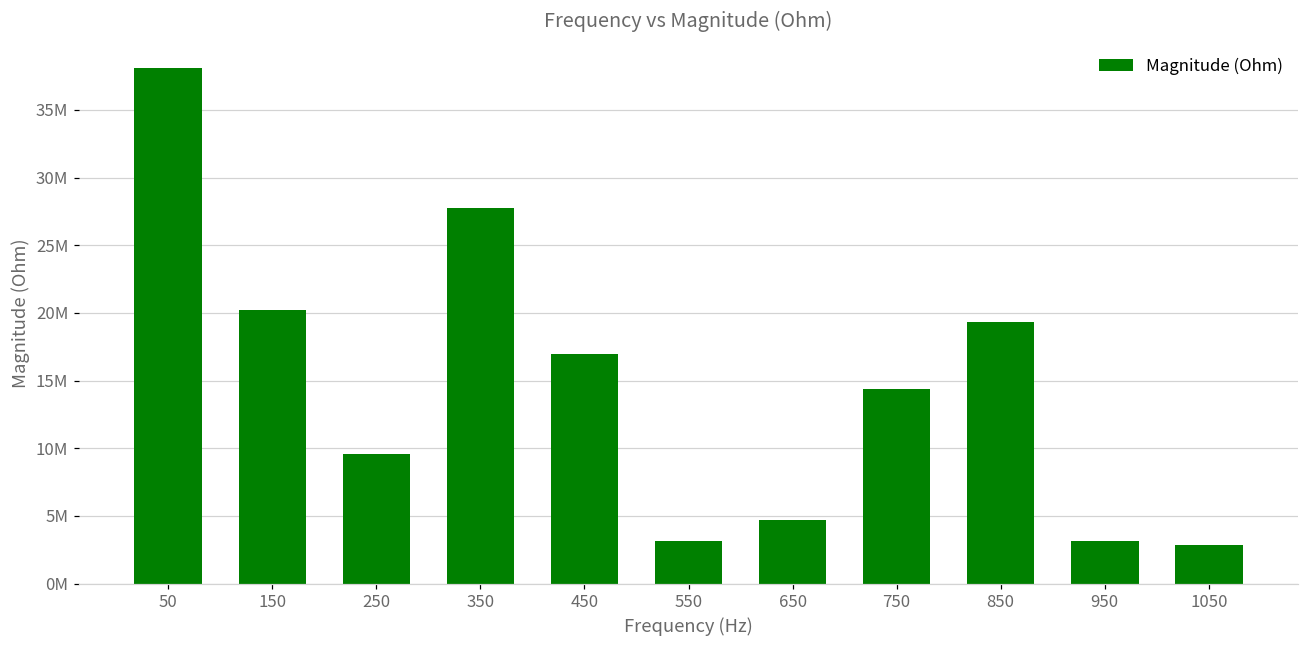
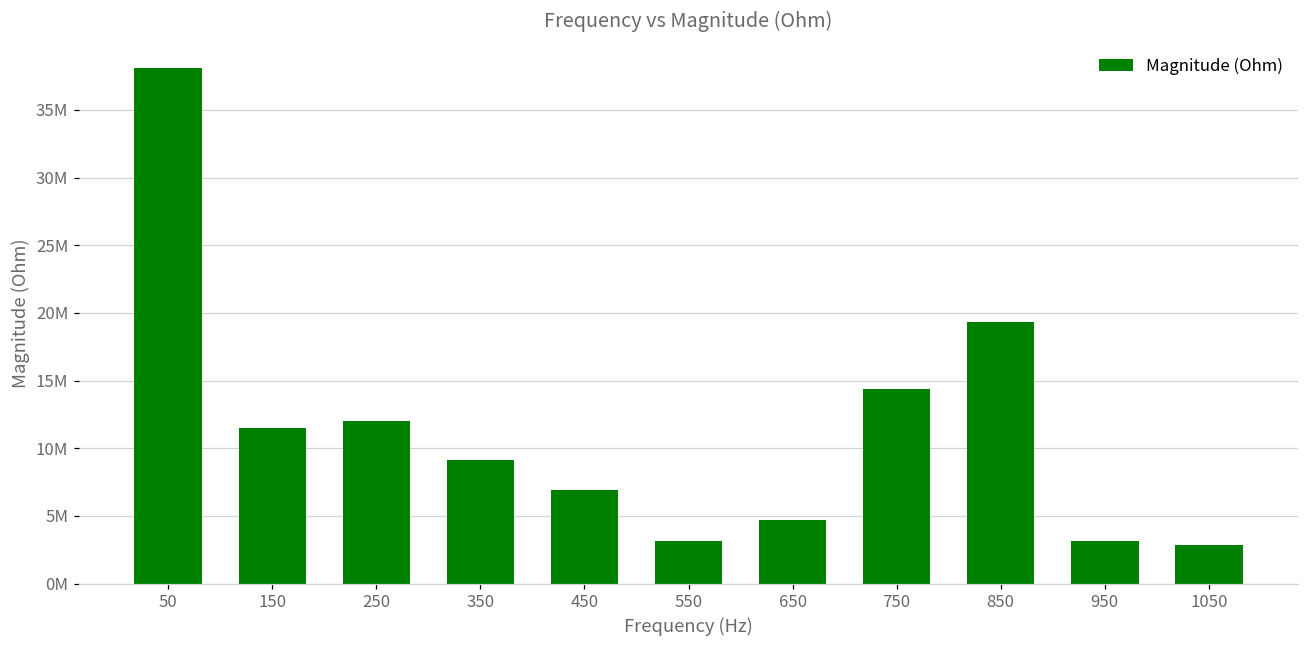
150: 20200000 -> 11500000
250: 9600000 -> 12000000
350: 27800000 -> 9100000
450: 17000000 -> 6900000
